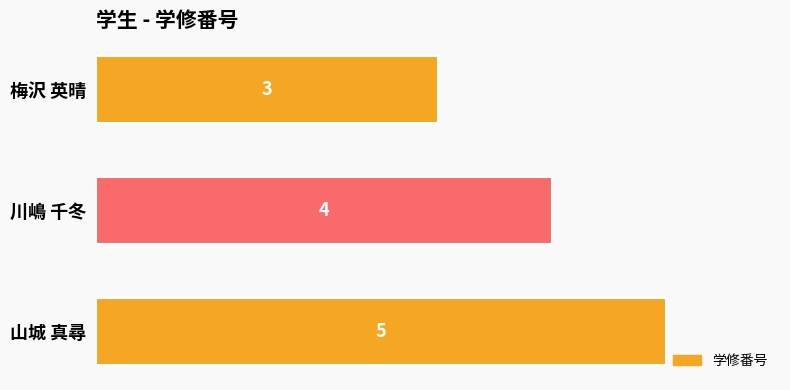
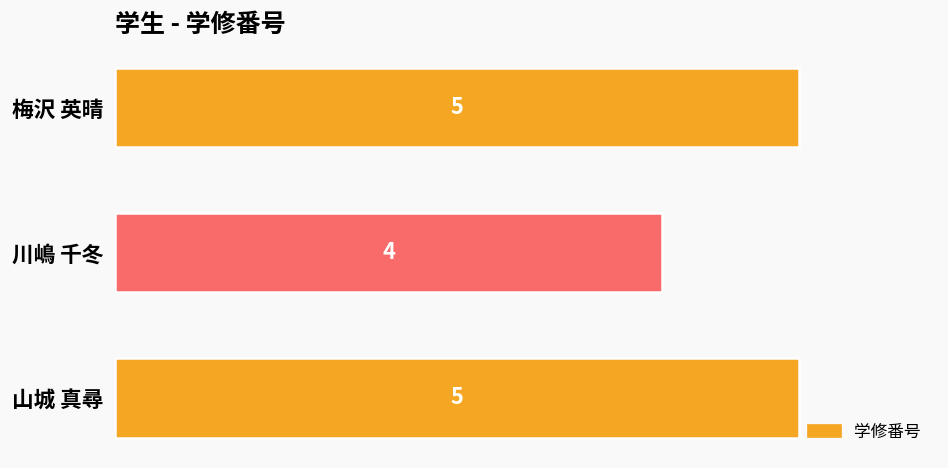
梅沢 英晴: 3 -> 5
